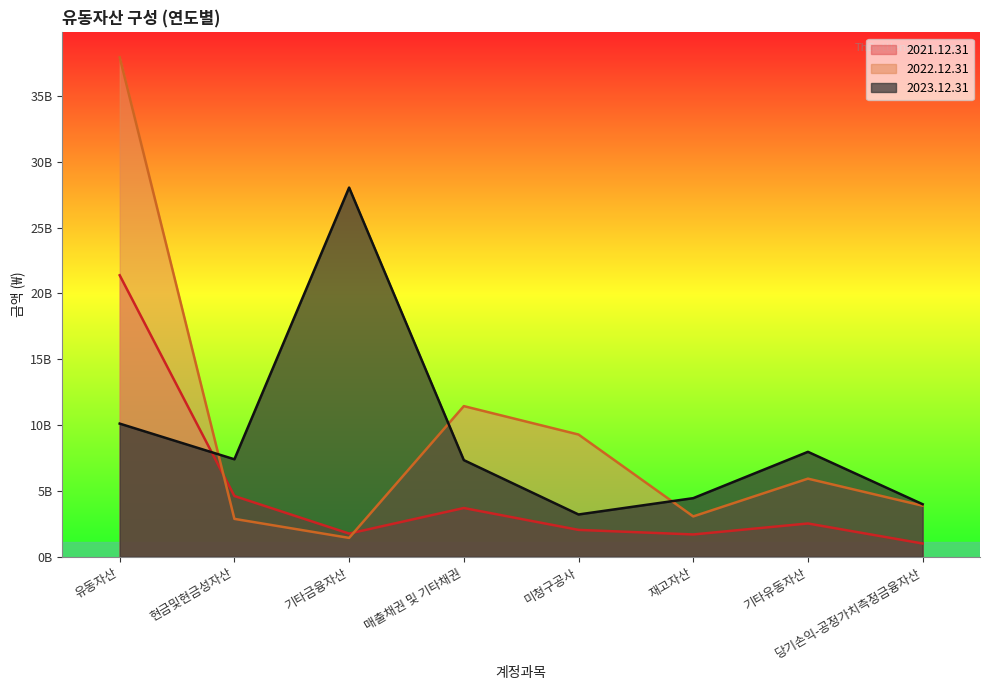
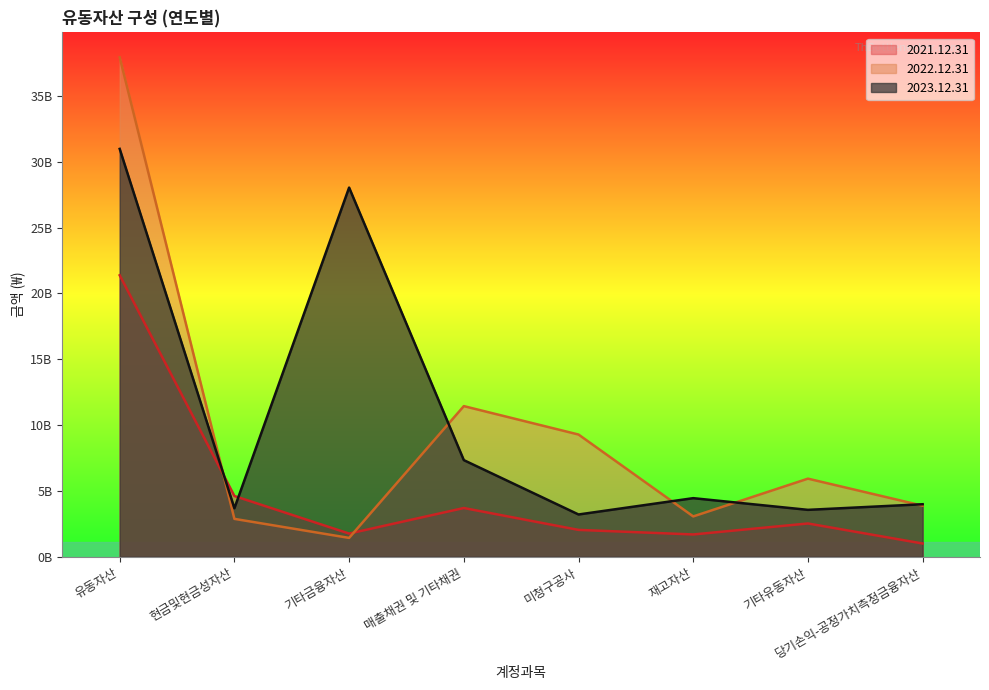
2023.12.31, 유동자산: 10100000000 -> 31000000000
2023.12.31, 현금및현금성자산: 7400000000 -> 3700000000
2023.12.31, 기타유동자산: 8000000000 -> 3600000000
